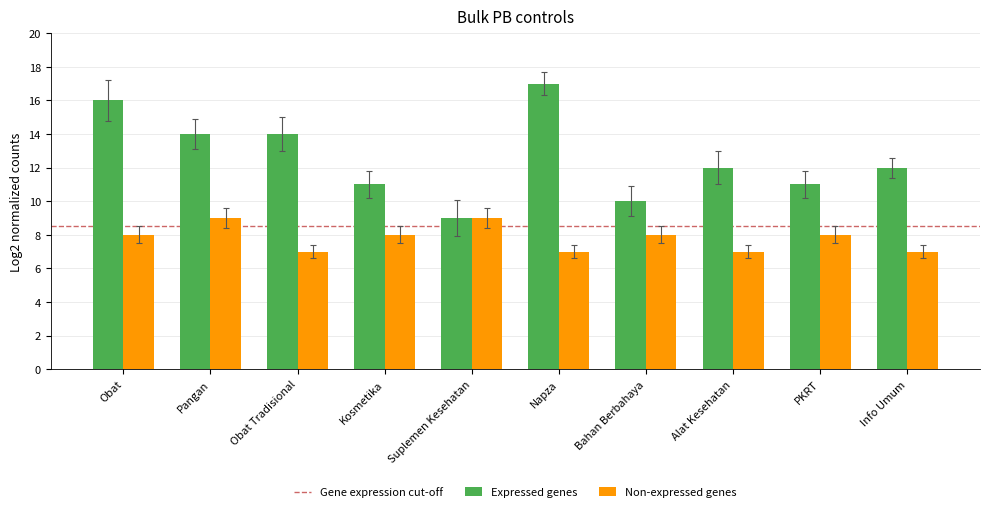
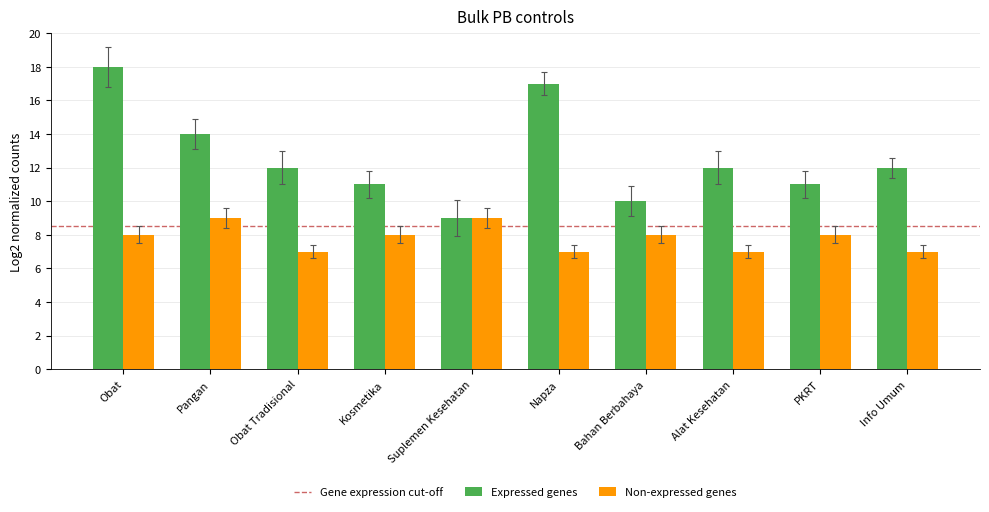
Expressed genes, Obat: 16 -> 18
Expressed genes, Obat Tradisional: 14 -> 12
